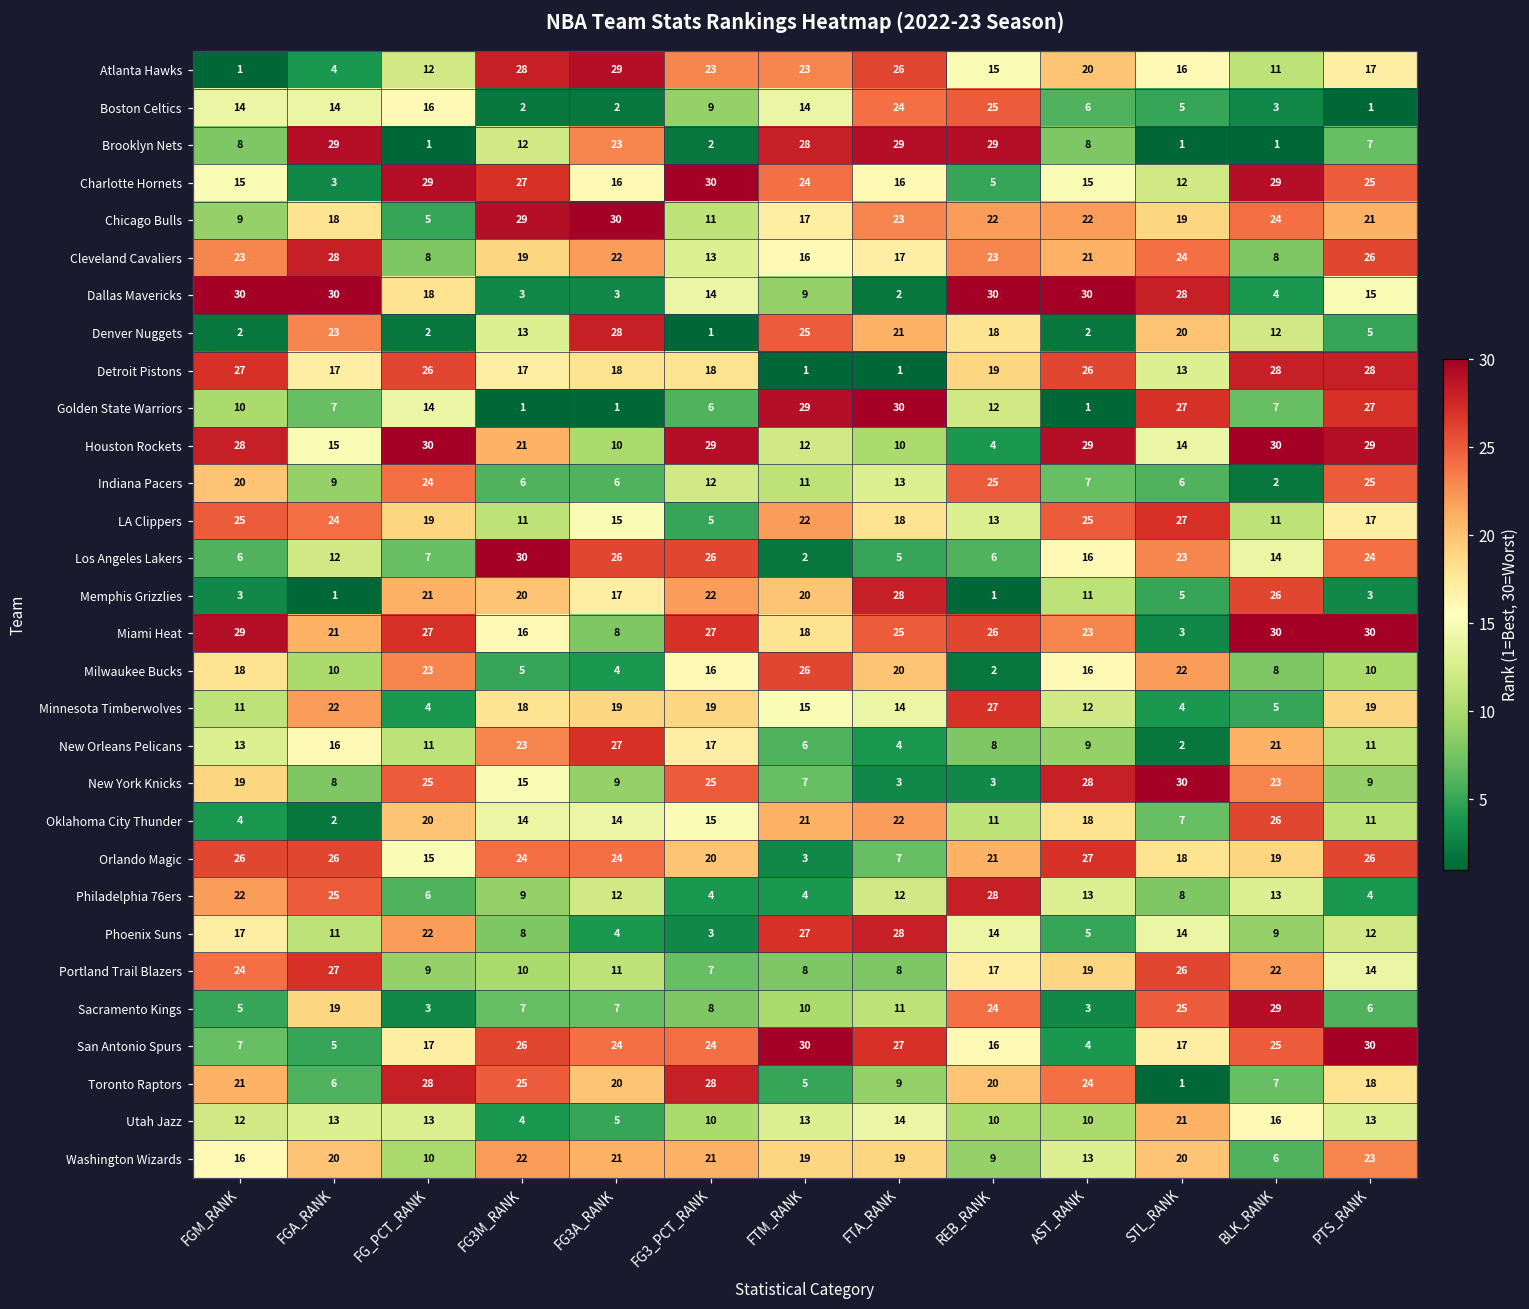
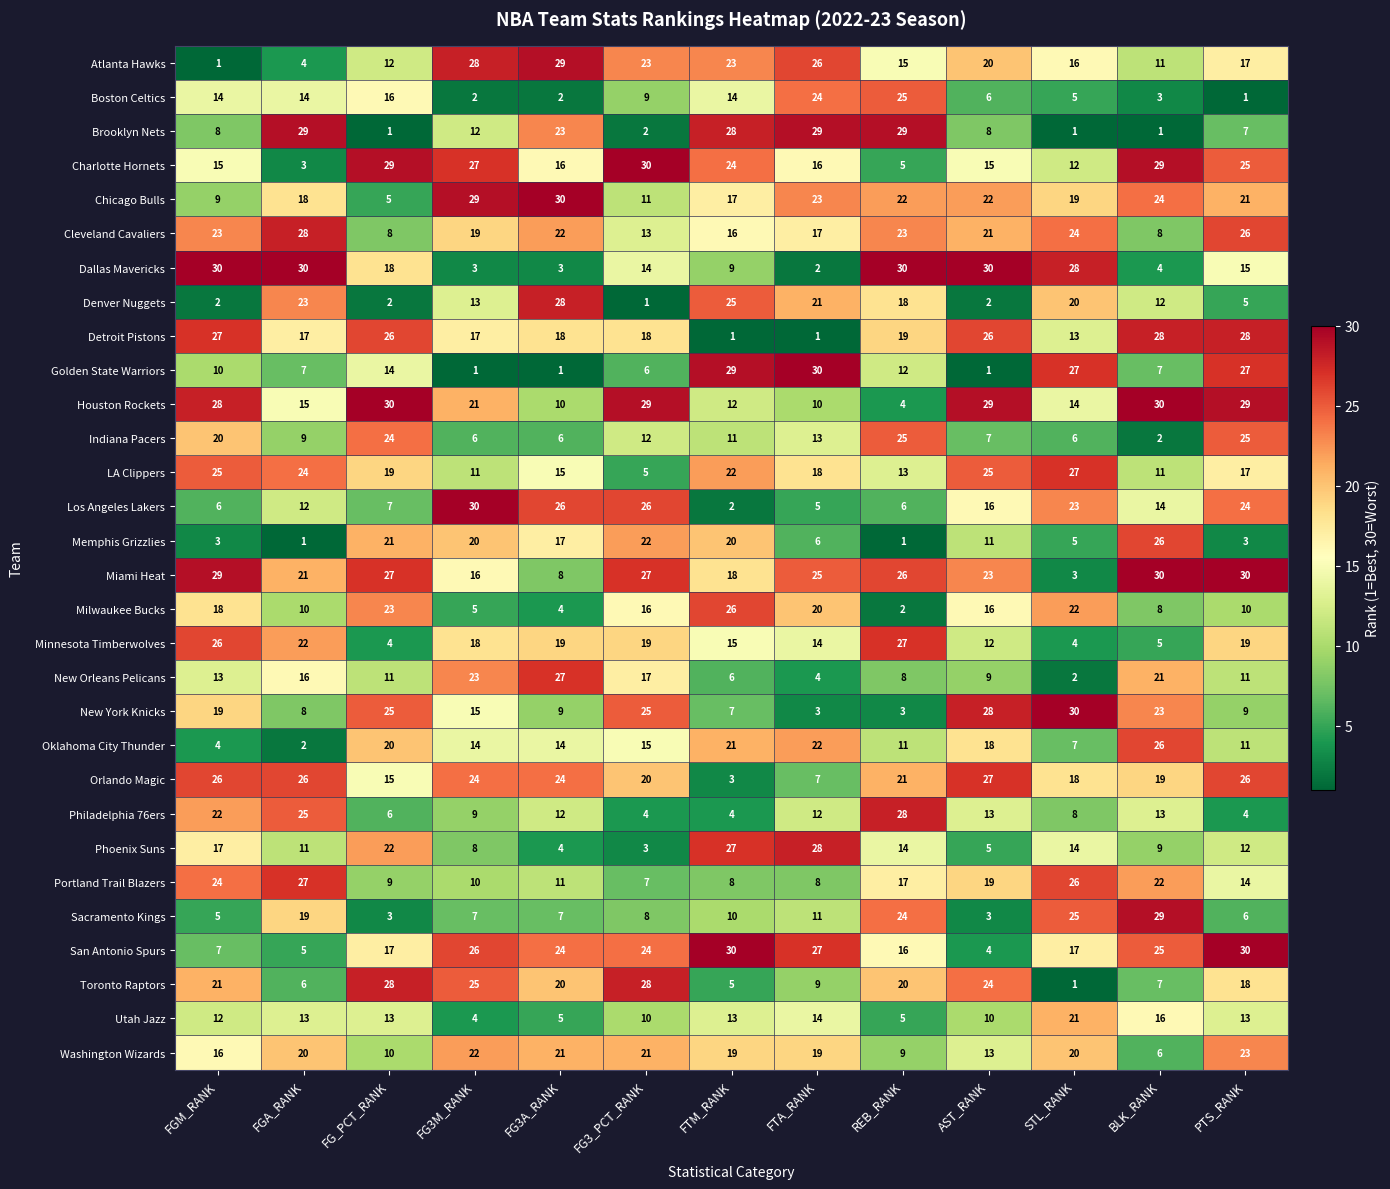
Memphis Grizzlies, FTA_RANK: 28 -> 6
Minnesota Timberwolves, FGM_RANK: 11 -> 26
Utah Jazz, REB_RANK: 10 -> 5
